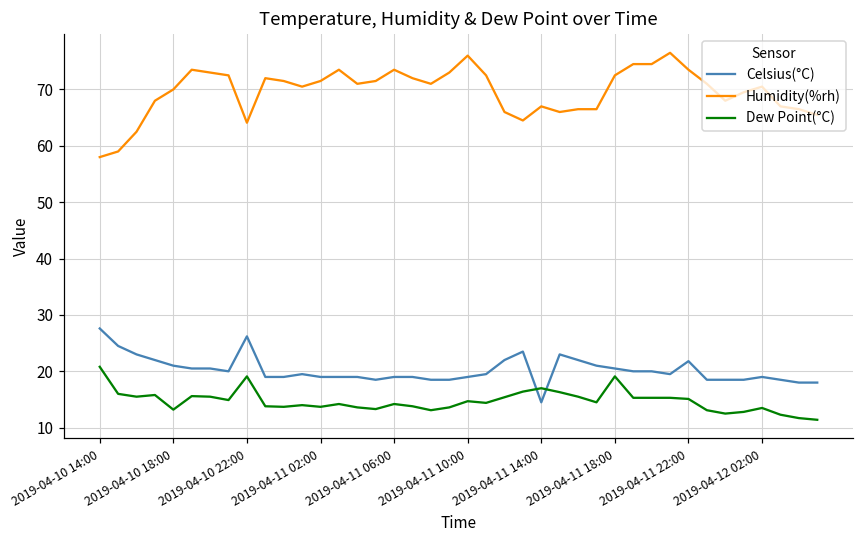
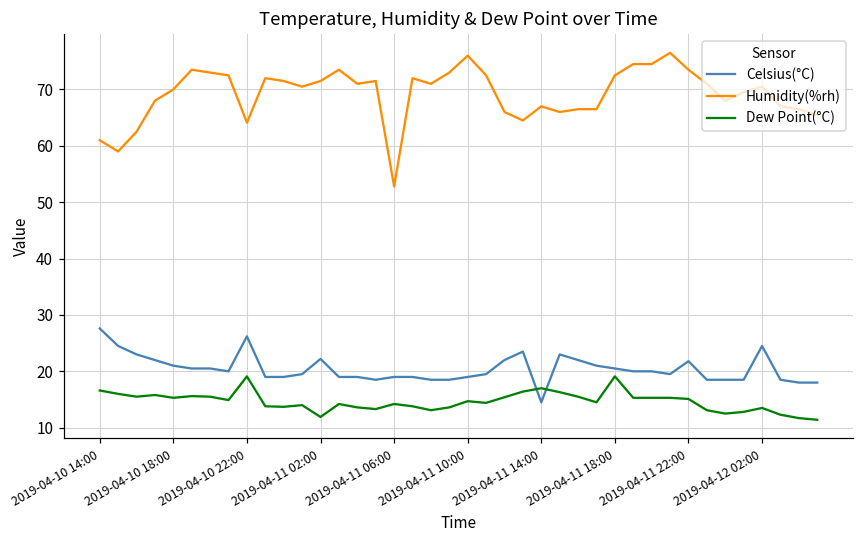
Humidity(%rh), 2019-04-10 14:00: 58 -> 61
Dew Point(°C), 2019-04-10 14:00: 21 -> 17
Dew Point(°C), 2019-04-10 18:00: 13 -> 15
Celsius(°C), 2019-04-11 02:00: 19 -> 22
Dew Point(°C), 2019-04-11 02:00: 14 -> 12
Humidity(%rh), 2019-04-11 06:00: 74 -> 53
Celsius(°C), 2019-04-12 02:00: 19 -> 25
